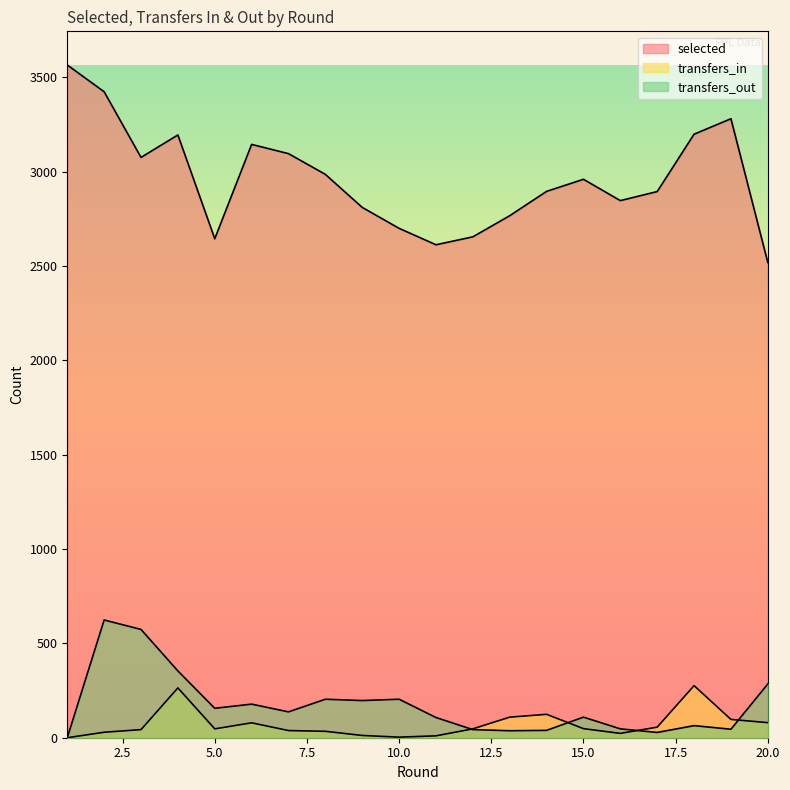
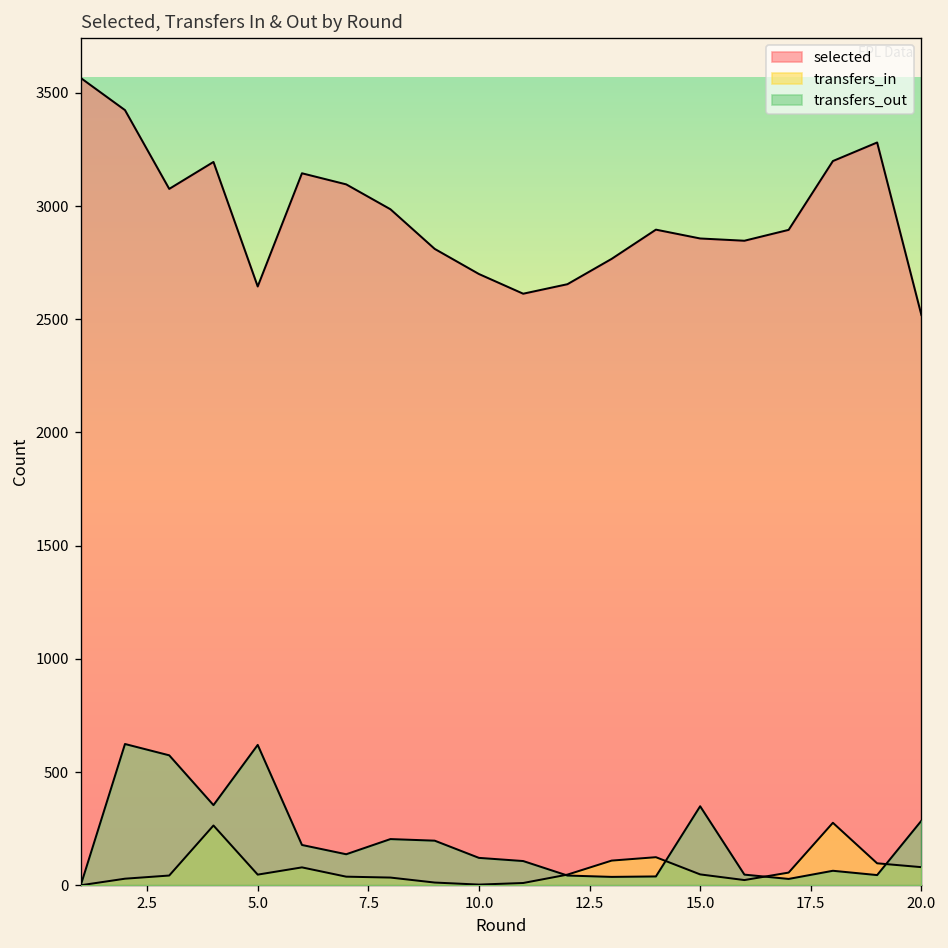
transfers_out, 5.0: 160 -> 620
transfers_out, 10.0: 200 -> 120
selected, 15.0: 2960 -> 2860
transfers_out, 15.0: 110 -> 350
